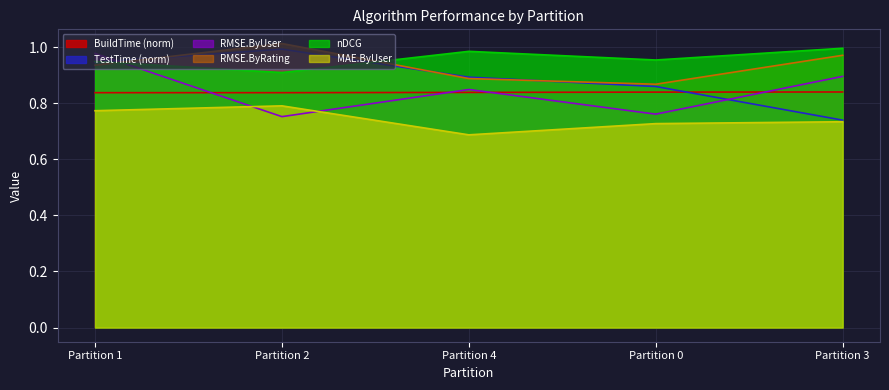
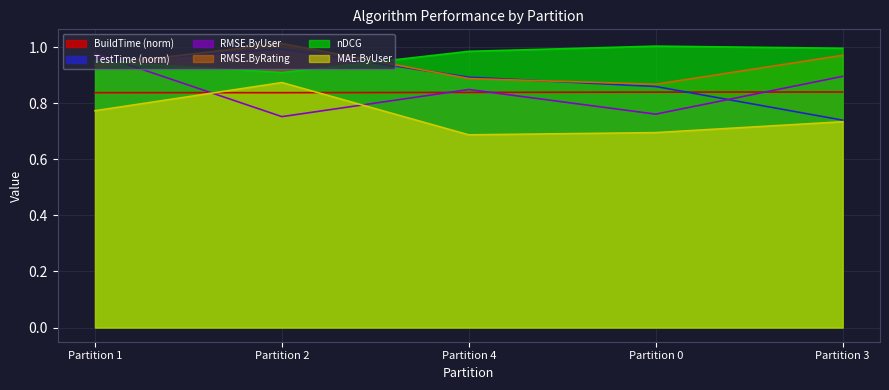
MAE.ByUser, Partition 2: 0.79 -> 0.87
nDCG, Partition 0: 0.95 -> 1.00
MAE.ByUser, Partition 0: 0.73 -> 0.70
